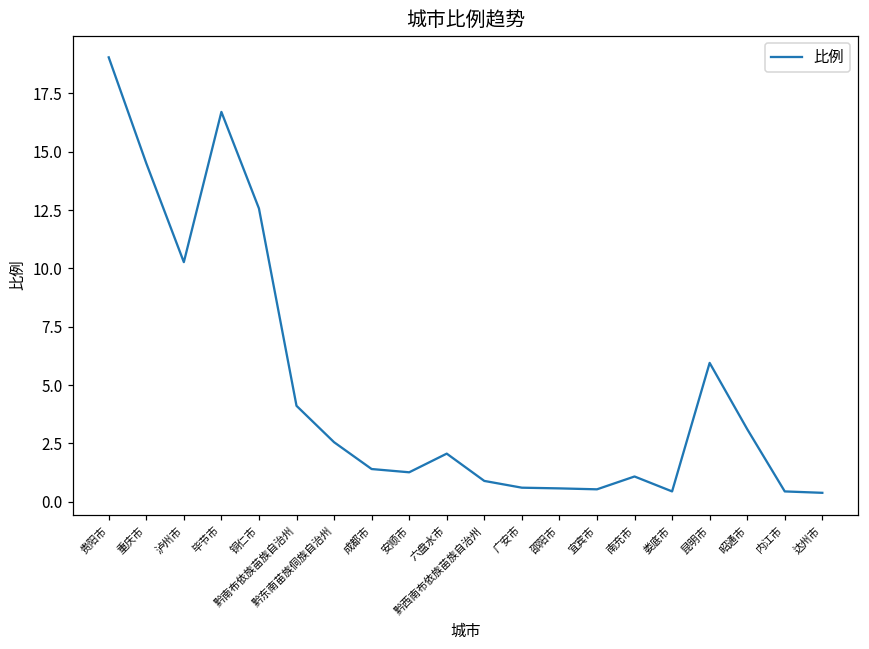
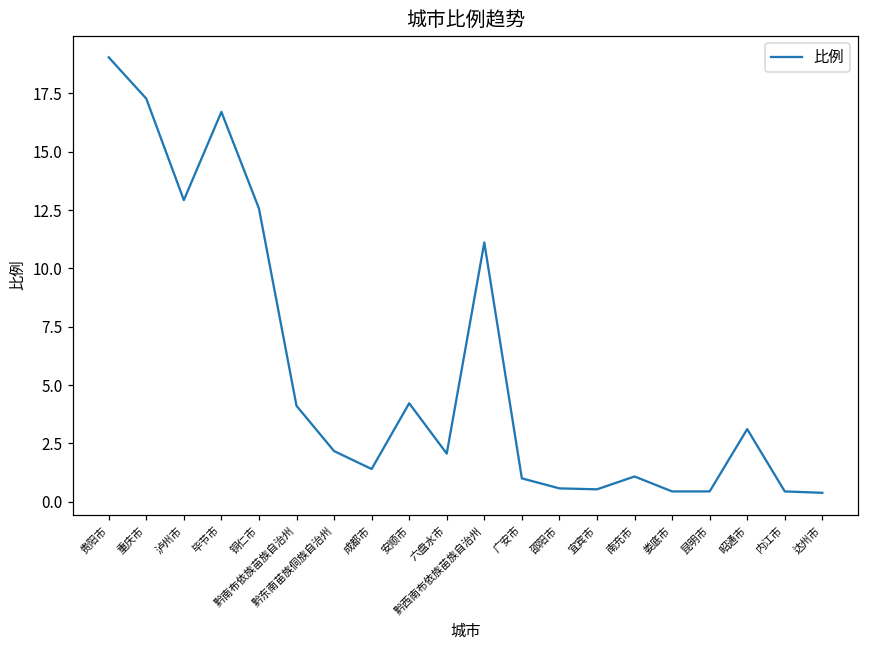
重庆市: 14.5 -> 17.3
泸州市: 10.3 -> 12.9
黔东南苗族侗族自治州: 2.6 -> 2.2
安顺市: 1.3 -> 4.2
黔西南布依族苗族自治州: 0.9 -> 11.1
广安市: 0.6 -> 1.0
昆明市: 6.0 -> 0.4
